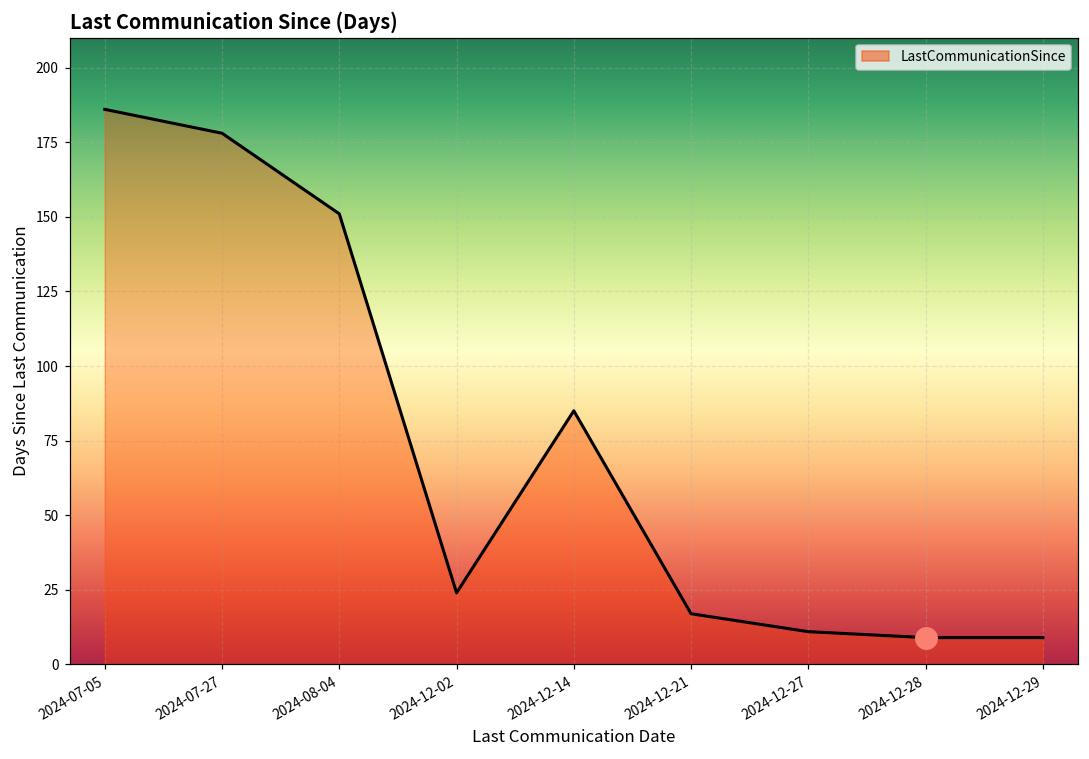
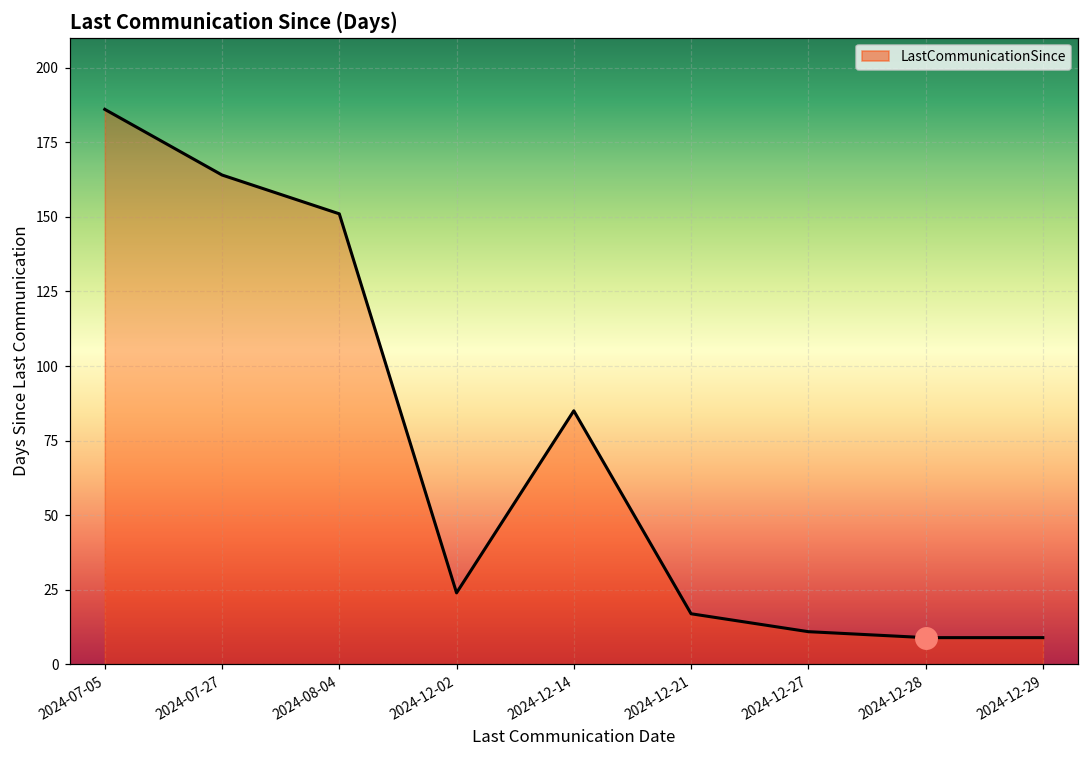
LastCommunicationSince, 2024-07-27: 178 -> 164
